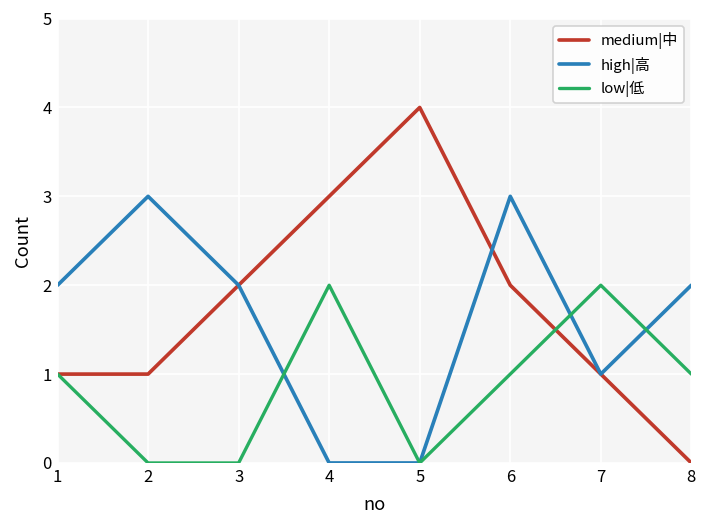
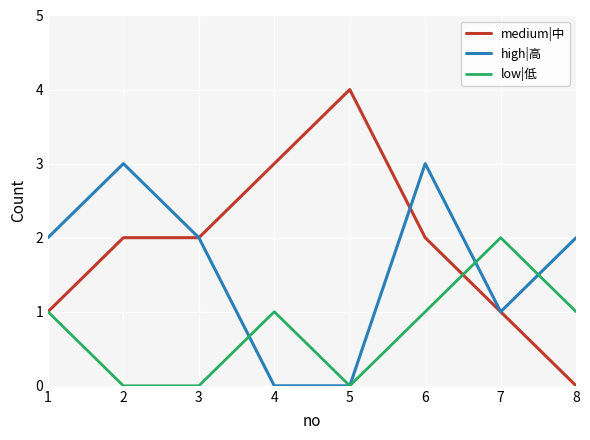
medium|中, 2: 1 -> 2
low|低, 4: 2 -> 1
